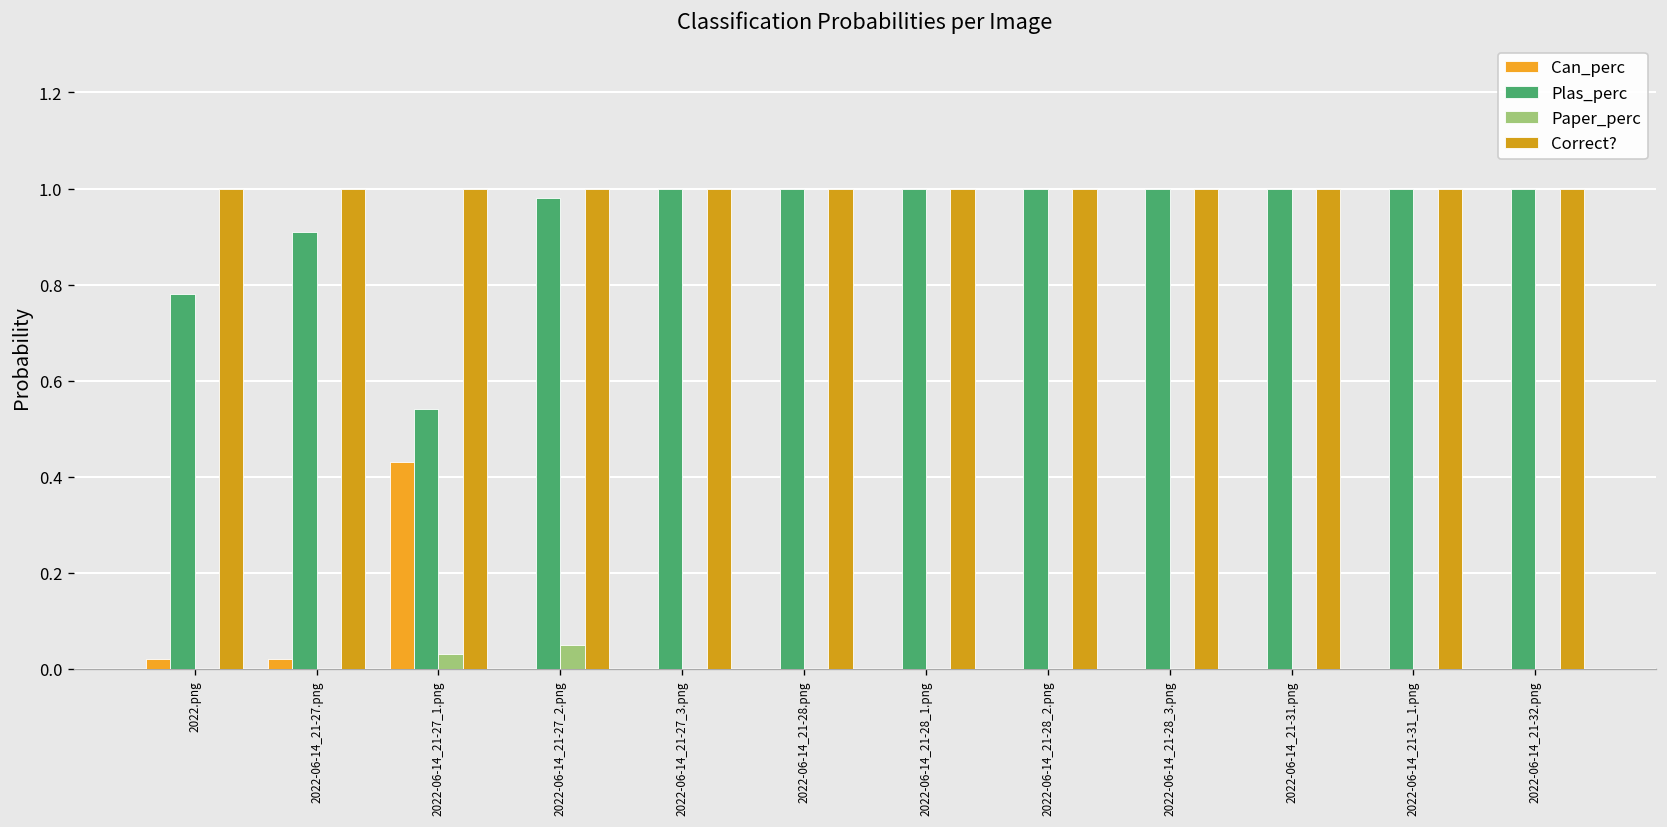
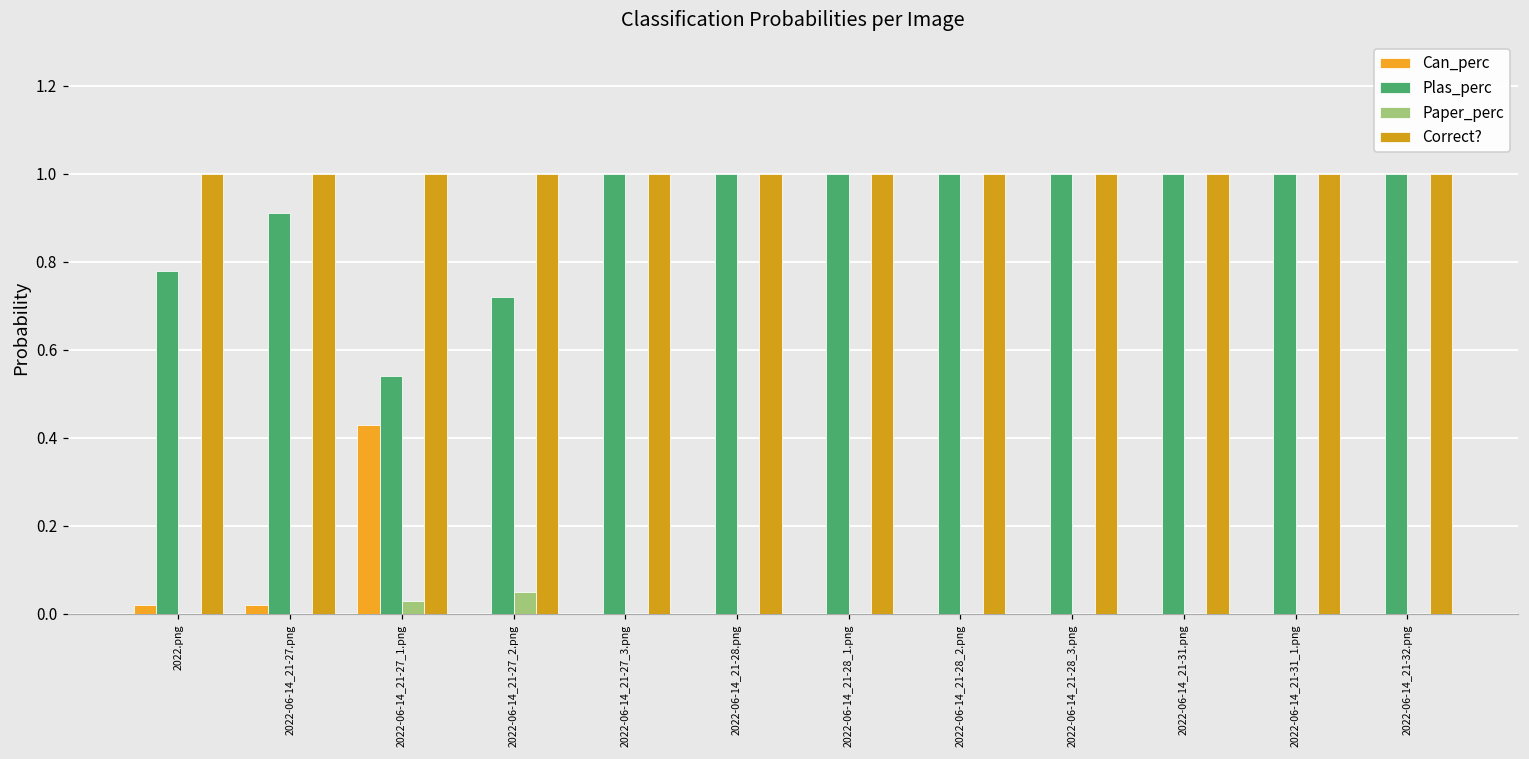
Plas_perc, 2022-06-14_21-27_2.png: 0.98 -> 0.72
